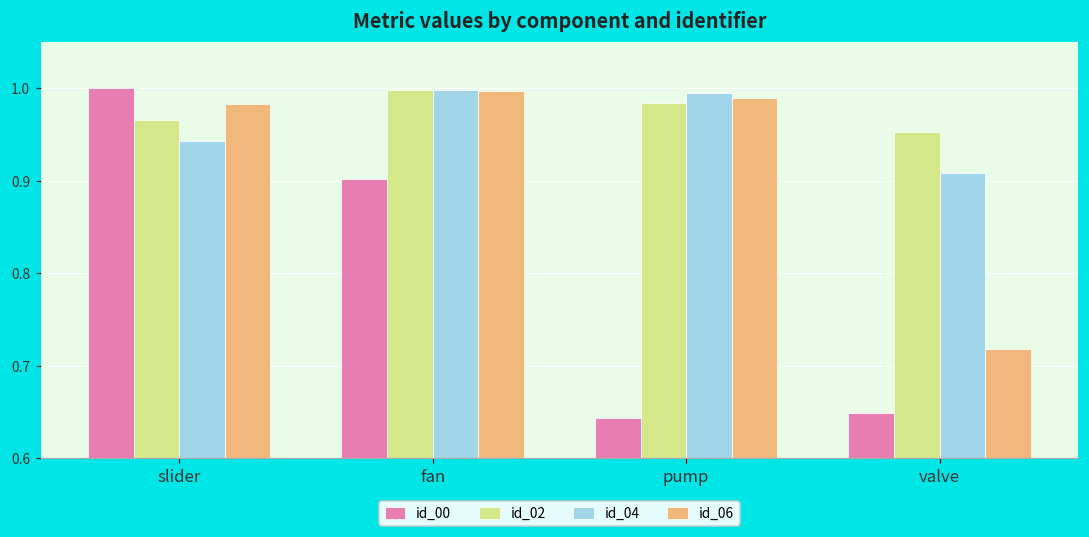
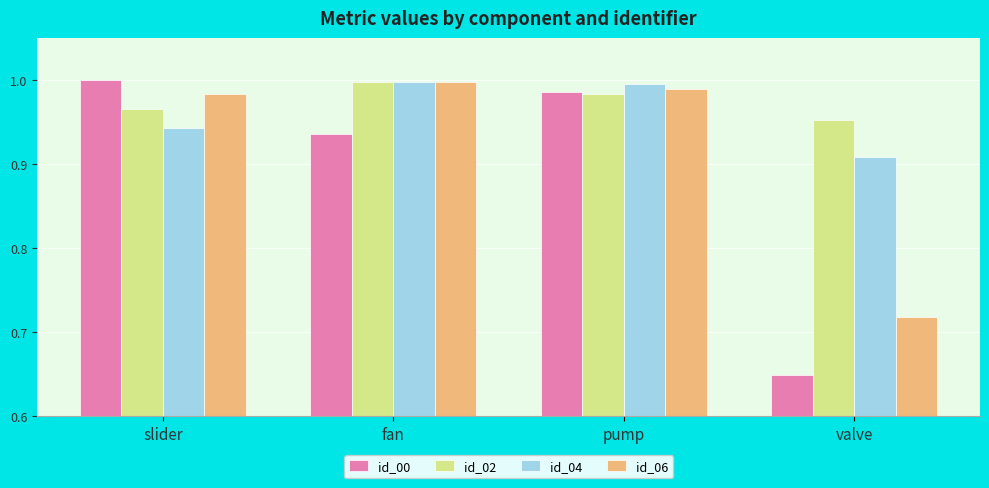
id_00, fan: 0.90 -> 0.94
id_00, pump: 0.64 -> 0.99
